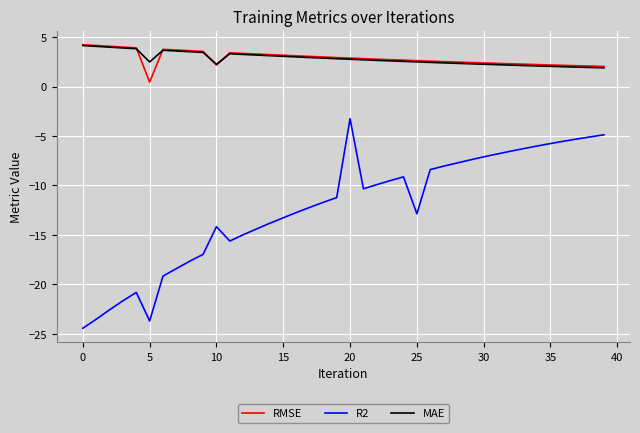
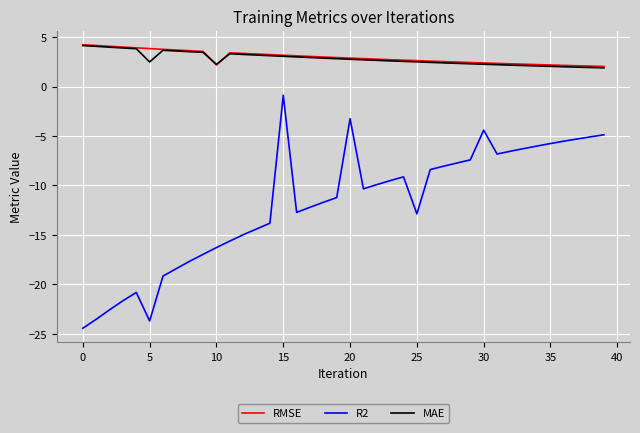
RMSE, 5: 0 -> 4
R2, 10: -14 -> -16
R2, 15: -13 -> -1
R2, 30: -7 -> -4
